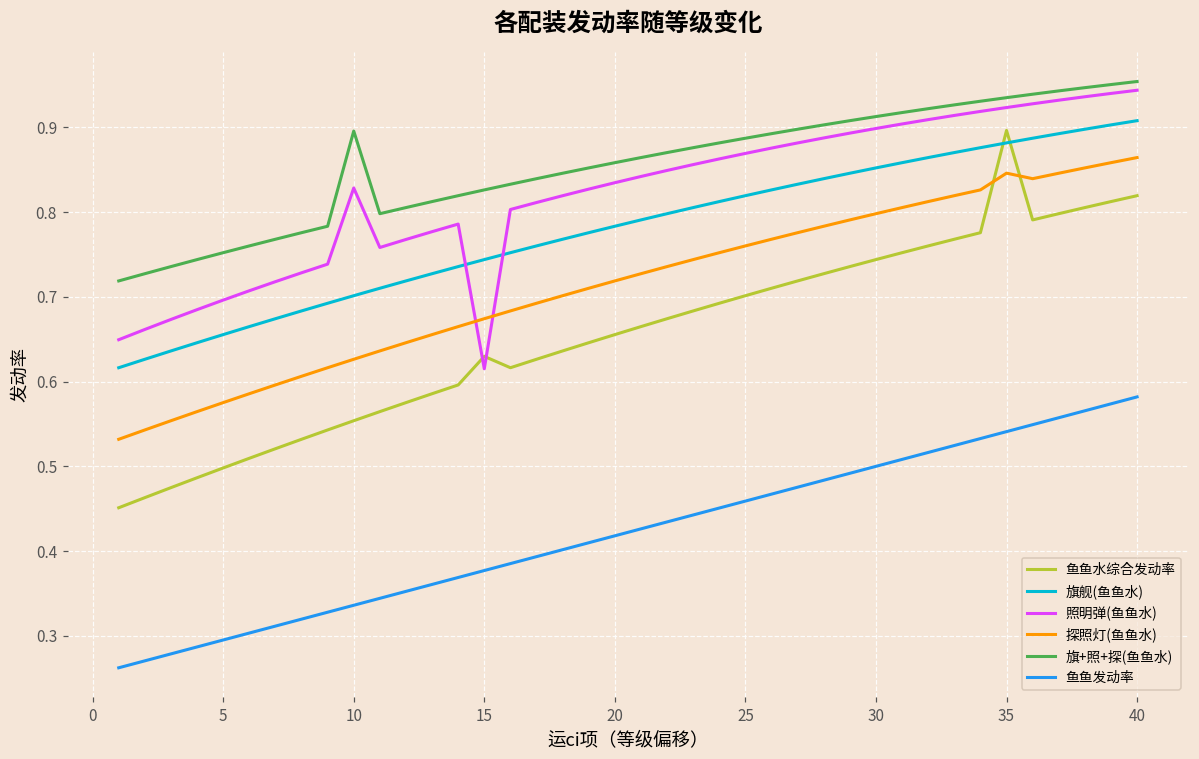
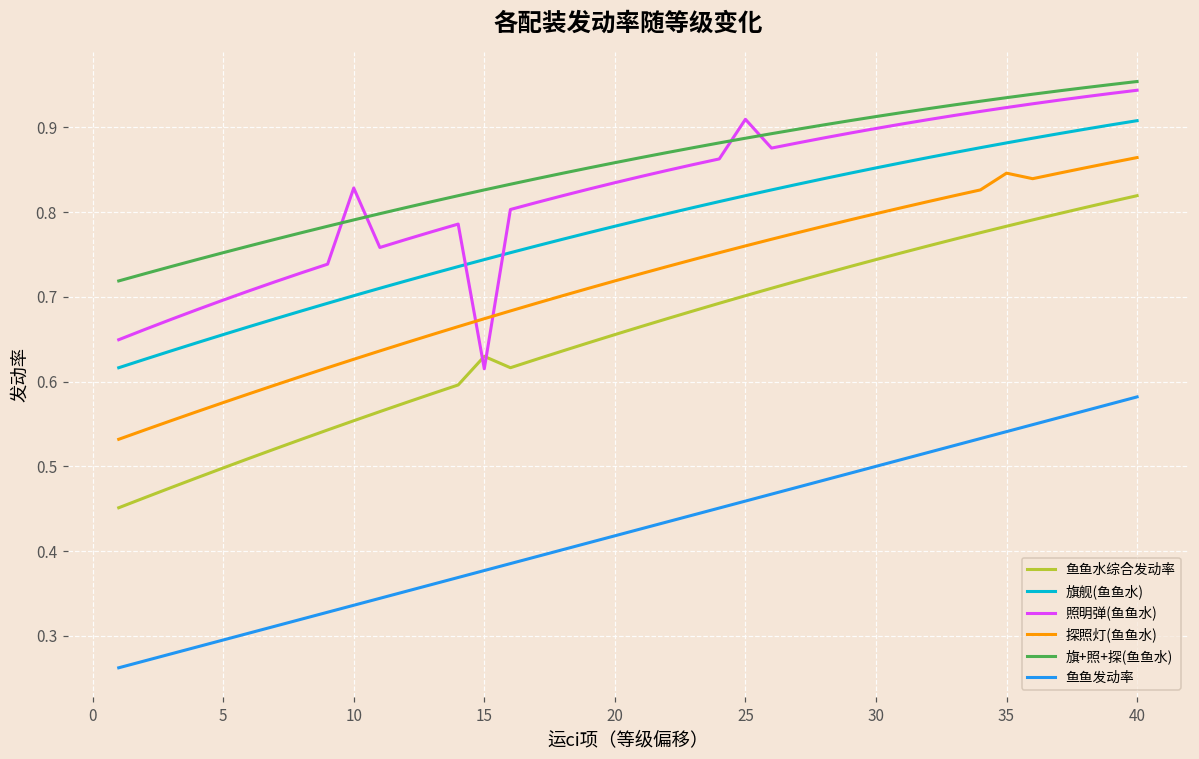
旗+照+探(鱼鱼水), 10: 0.90 -> 0.79
照明弹(鱼鱼水), 25: 0.87 -> 0.91
鱼鱼水综合发动率, 35: 0.90 -> 0.78
